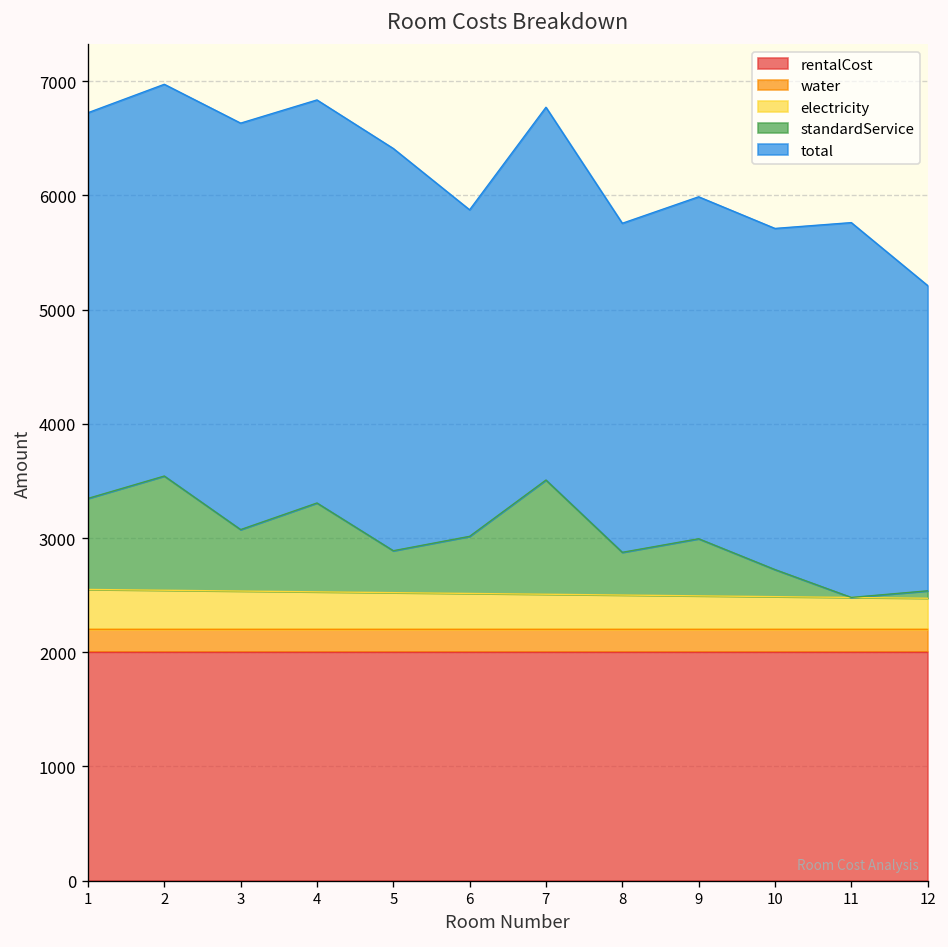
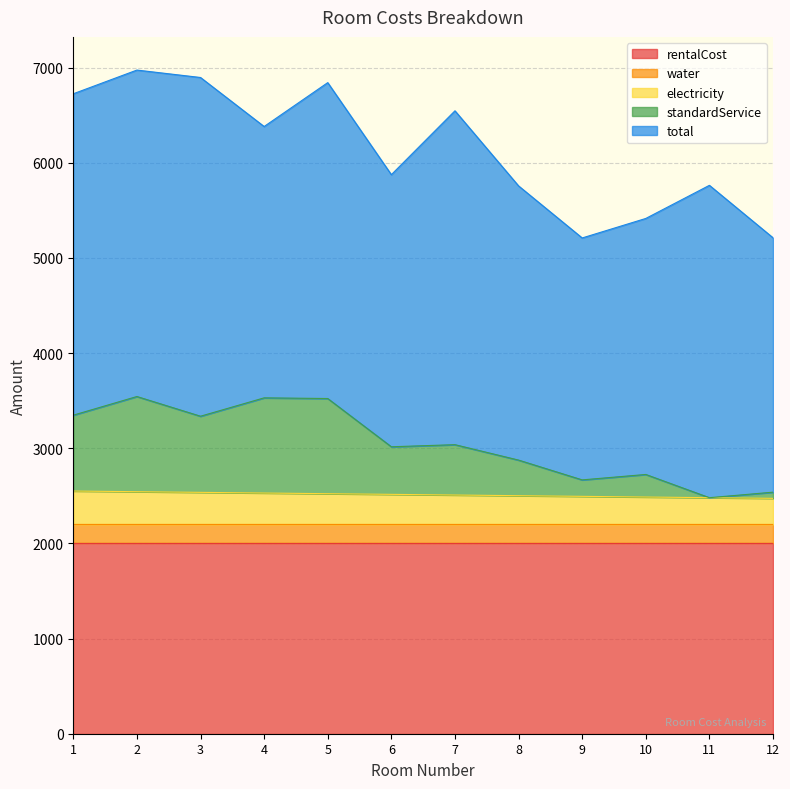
standardService, 3: 500 -> 800
standardService, 4: 800 -> 1000
total, 4: 3500 -> 2900
standardService, 5: 400 -> 1000
total, 5: 3500 -> 3300
standardService, 7: 1000 -> 500
total, 7: 3300 -> 3500
standardService, 9: 500 -> 200
total, 9: 3000 -> 2500
total, 10: 3000 -> 2700
